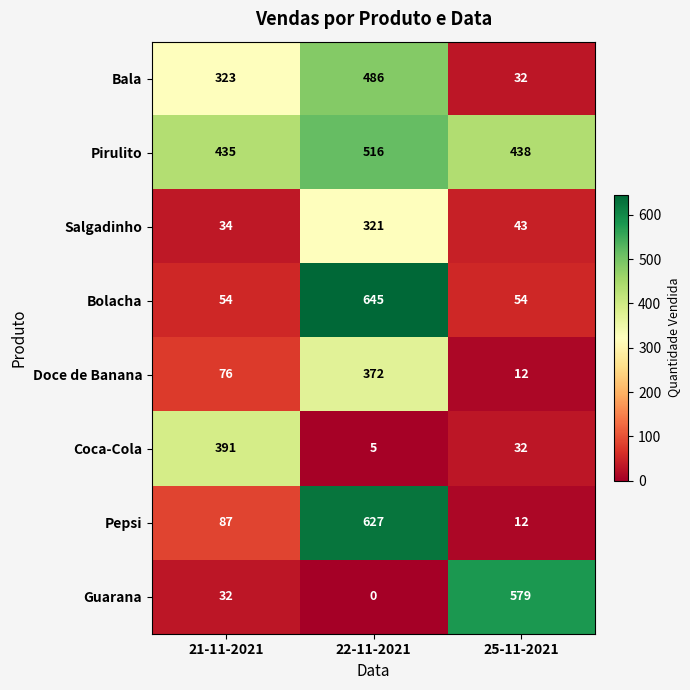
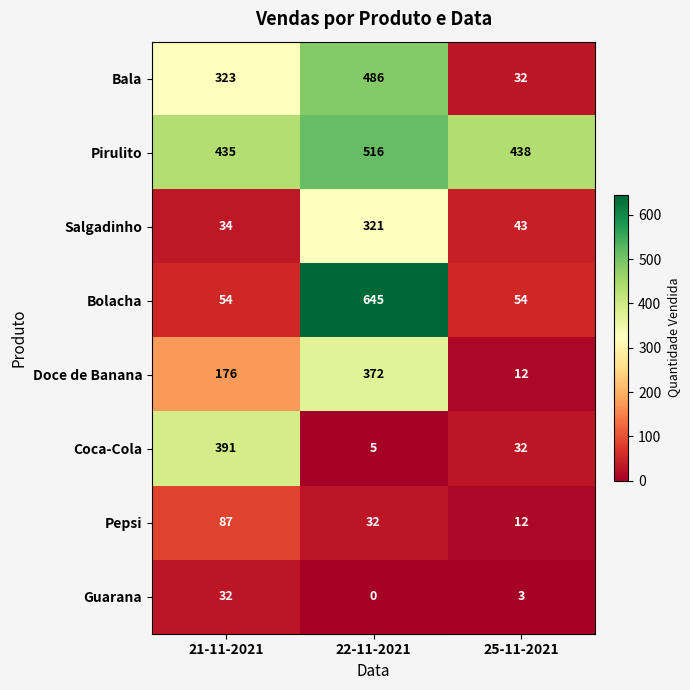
Doce de Banana, 21-11-2021: 76 -> 176
Pepsi, 22-11-2021: 627 -> 32
Guarana, 25-11-2021: 579 -> 3
